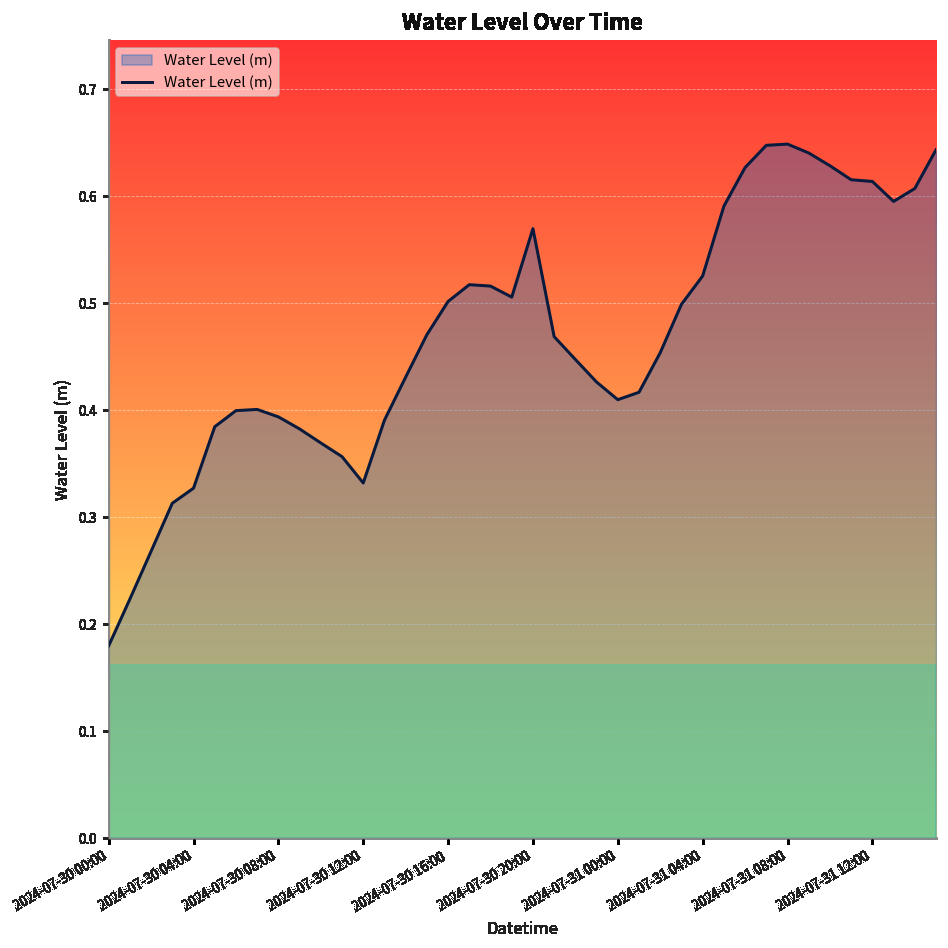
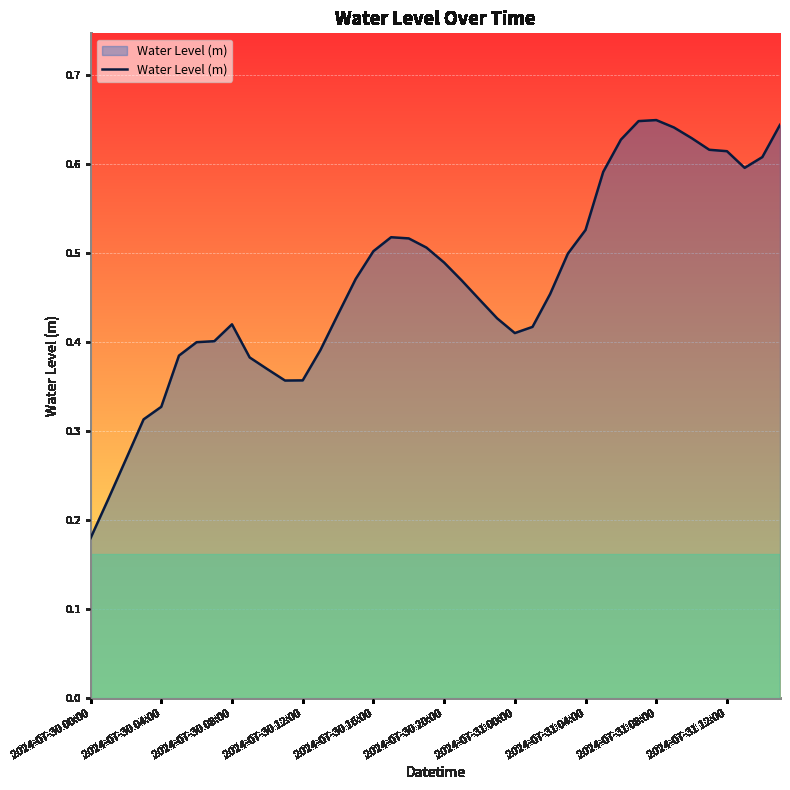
2024-07-30 08:00: 0.39 -> 0.42
2024-07-30 12:00: 0.33 -> 0.36
2024-07-30 20:00: 0.57 -> 0.49
